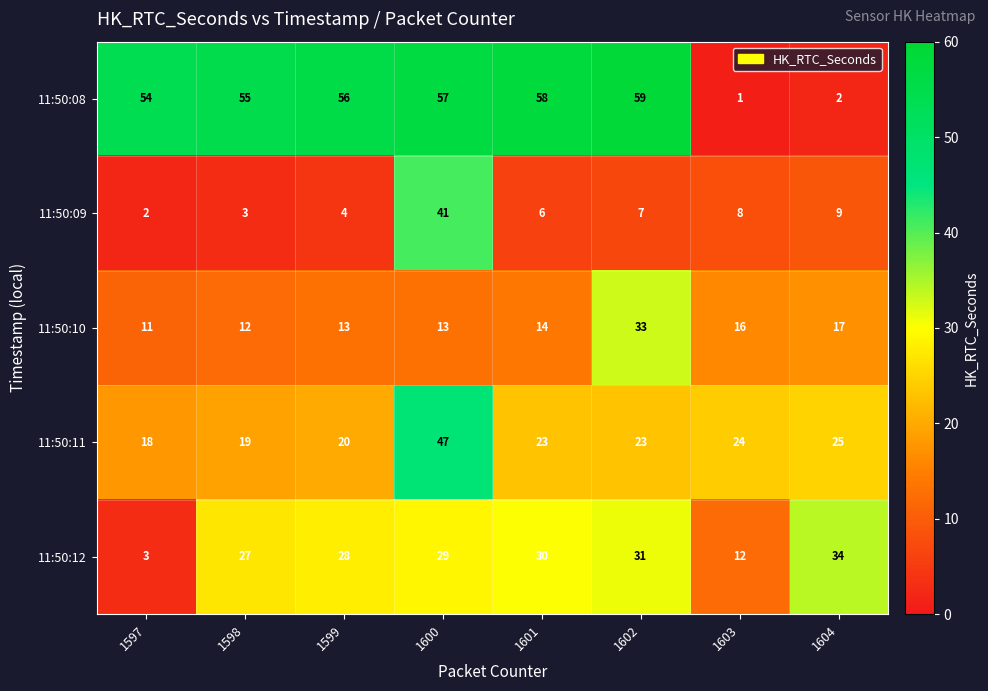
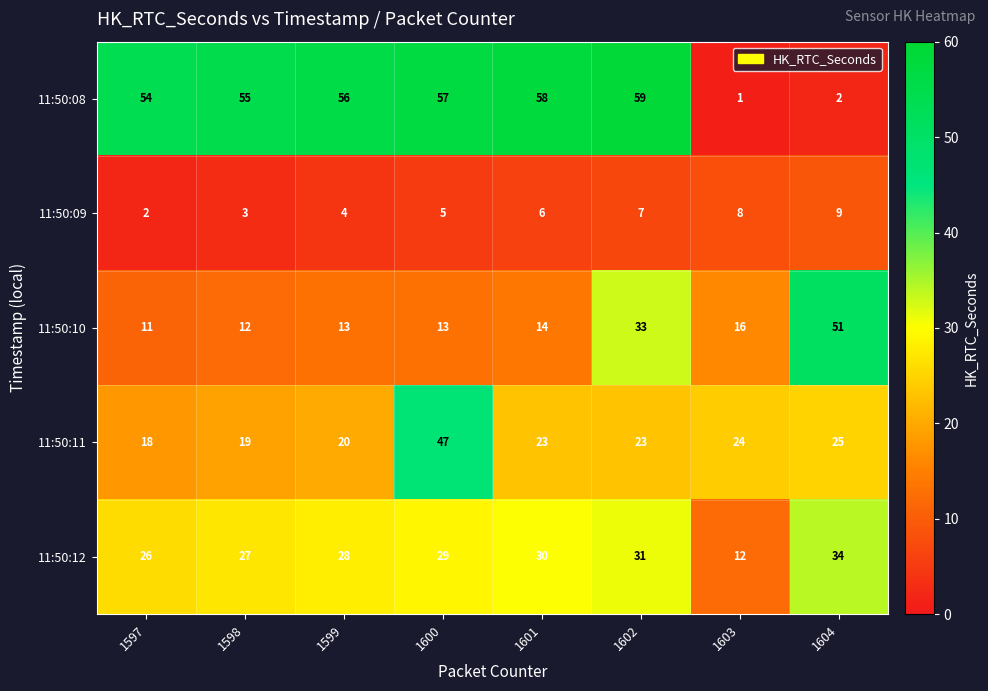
11:50:09, 1600: 41 -> 5
11:50:10, 1604: 17 -> 51
11:50:12, 1597: 3 -> 26
